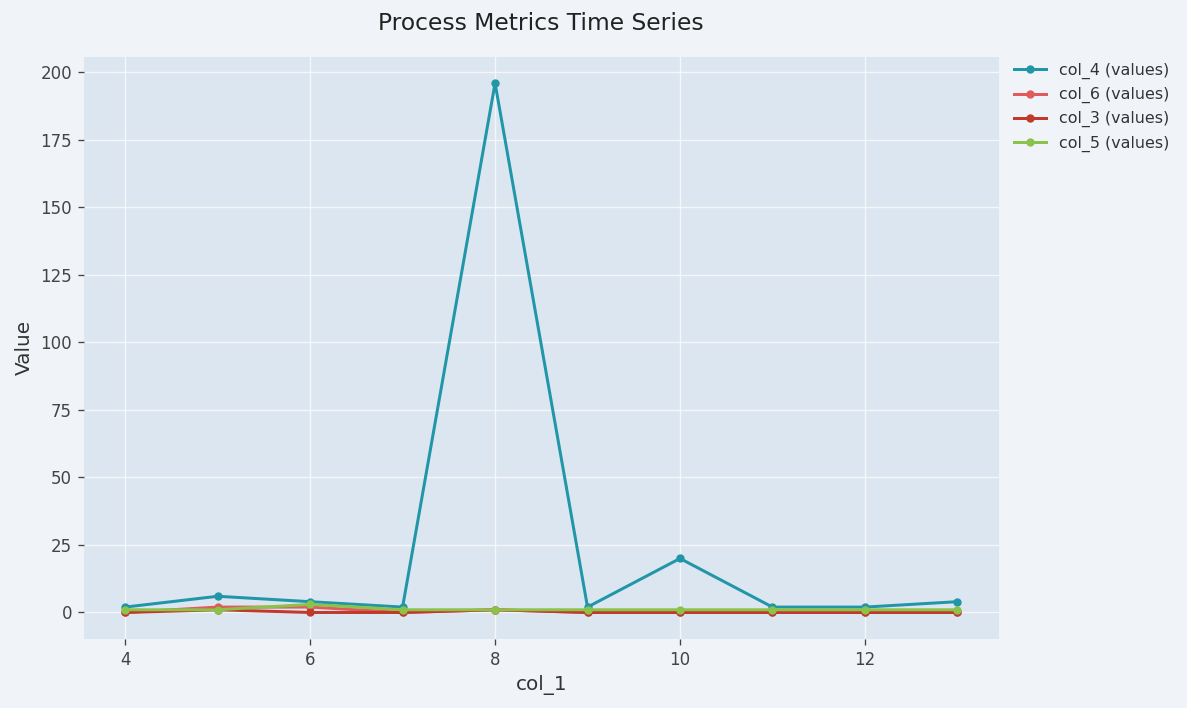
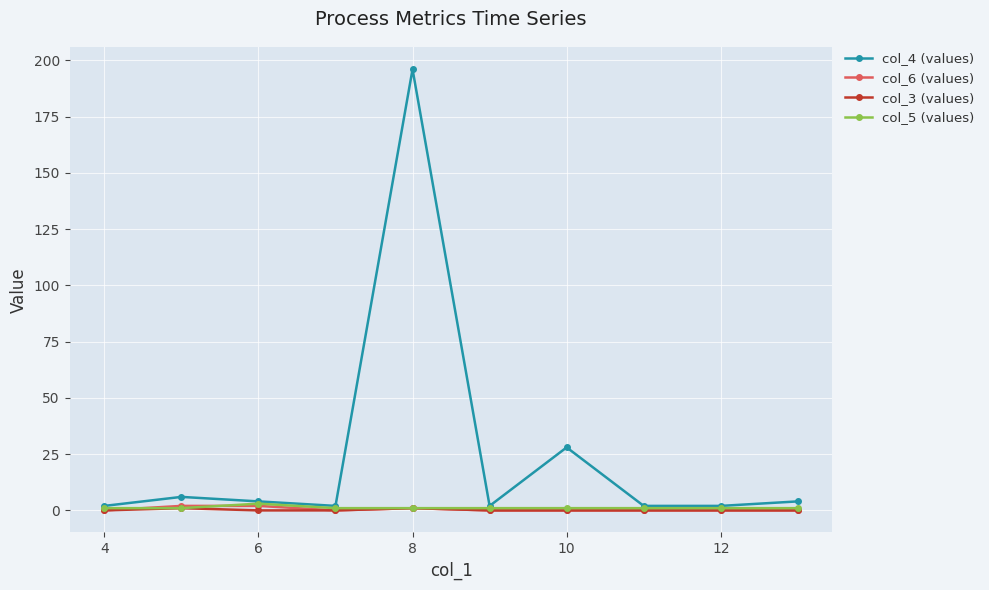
col_4 (values), 10: 20 -> 28
